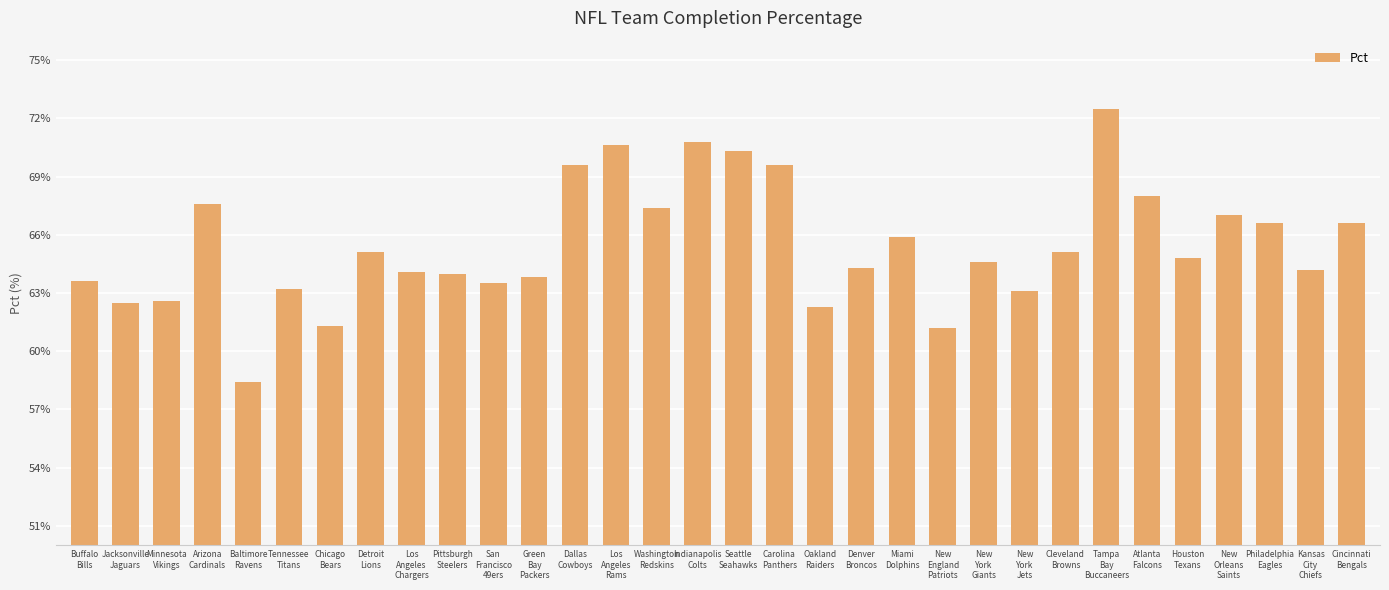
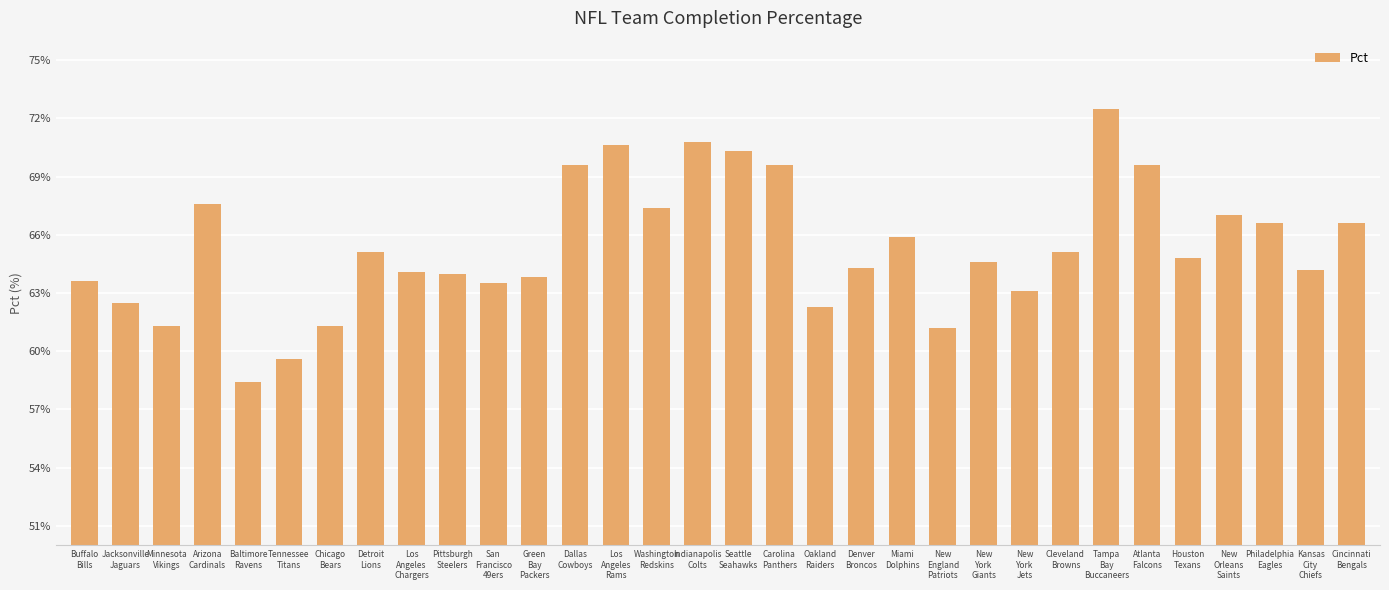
Minnesota Vikings: 62.6% -> 61.3%
Tennessee Titans: 63.2% -> 59.6%
Atlanta Falcons: 68.0% -> 69.6%
